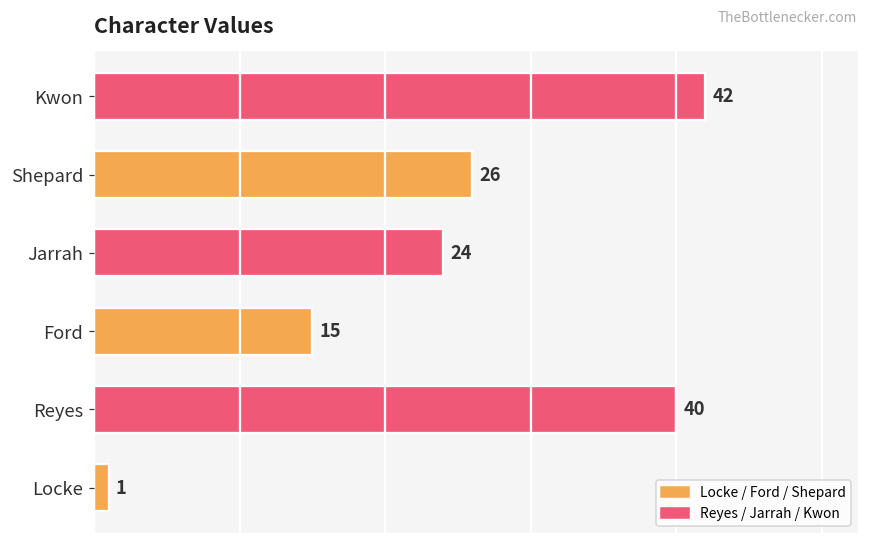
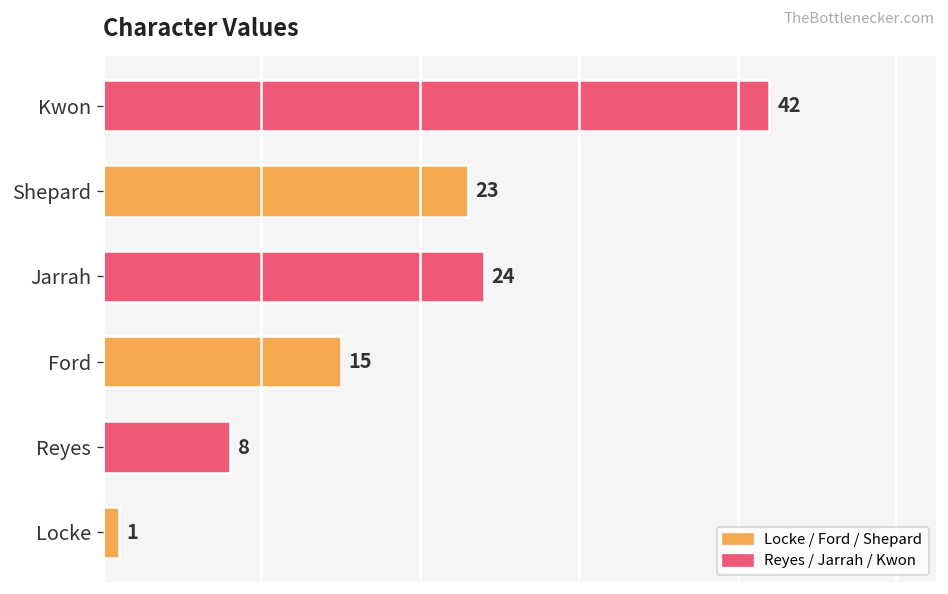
Shepard: 26 -> 23
Reyes: 40 -> 8
